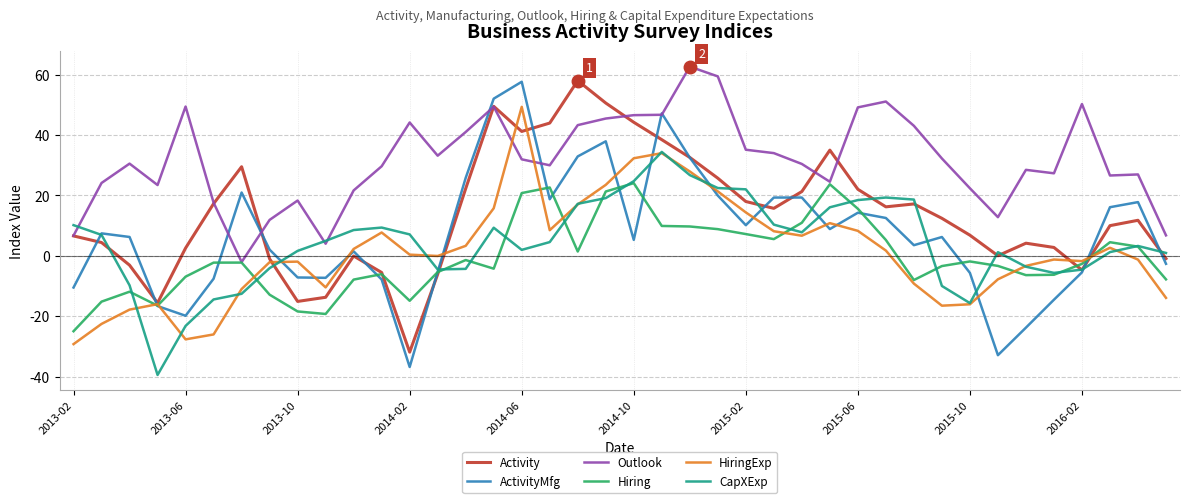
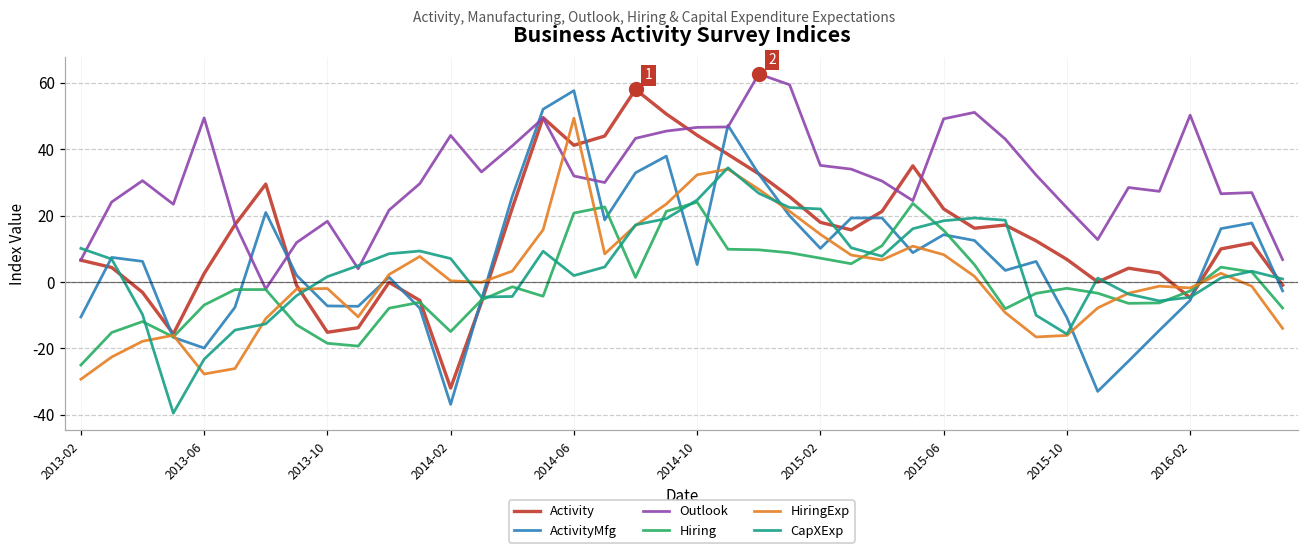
ActivityMfg, 2015-10: -6 -> -11
